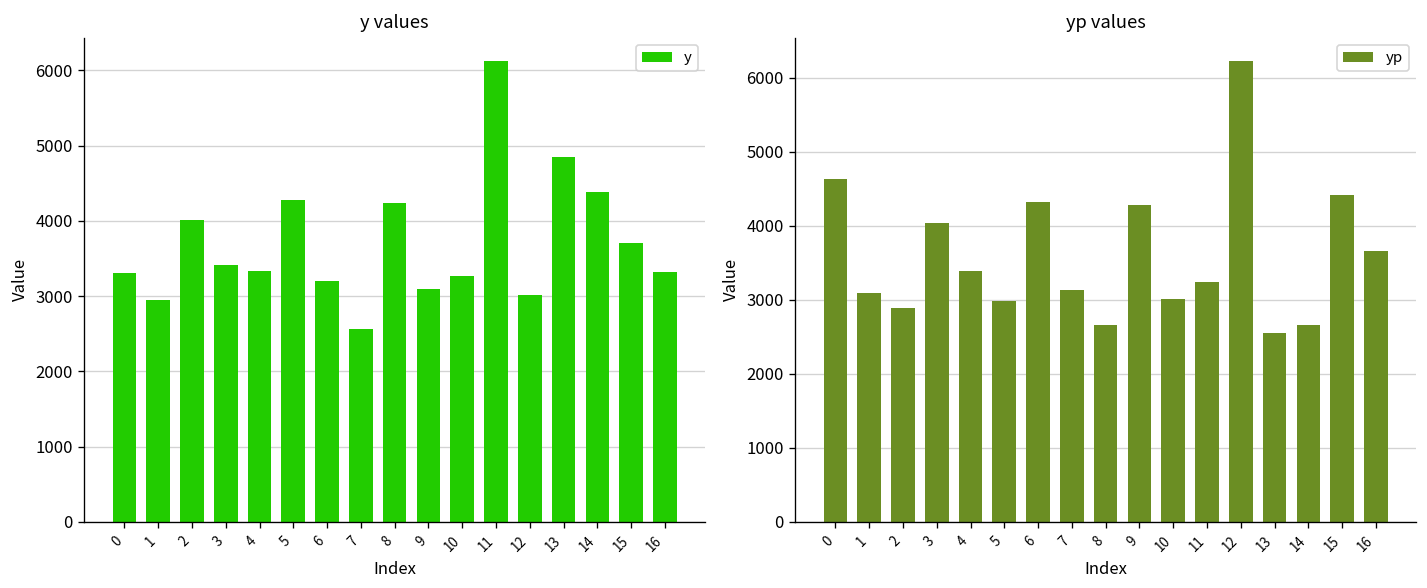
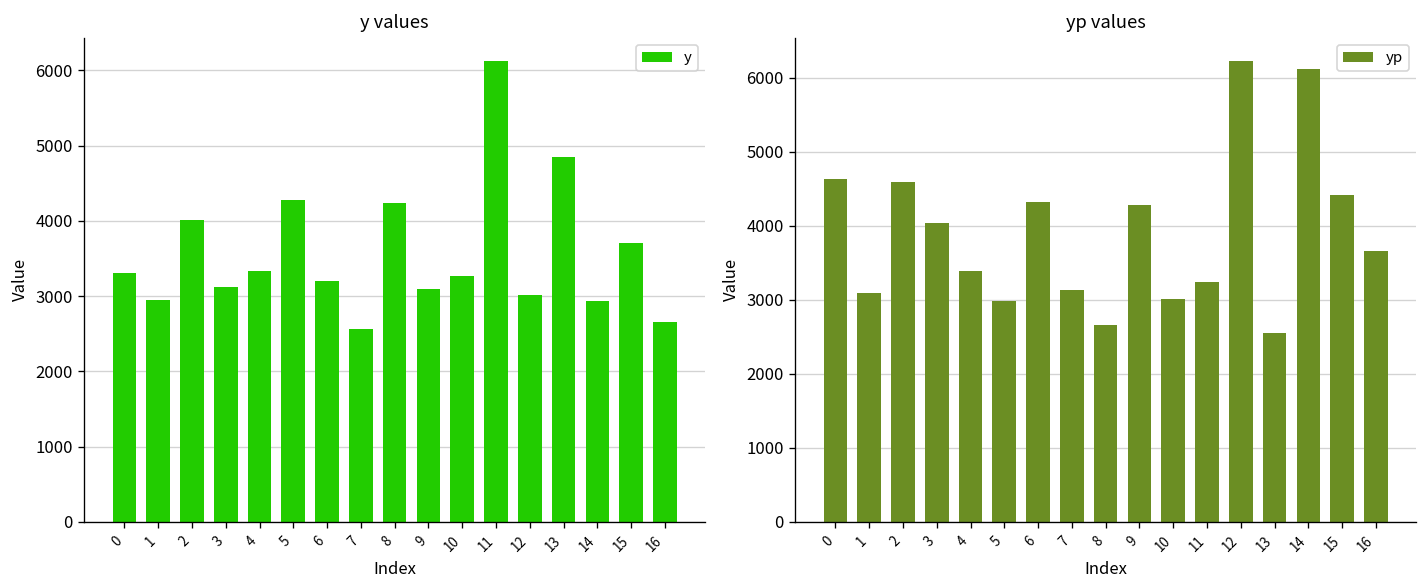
y values, 3: 3400 -> 3100
y values, 14: 4400 -> 2900
y values, 16: 3300 -> 2700
yp values, 2: 2900 -> 4600
yp values, 14: 2700 -> 6100
